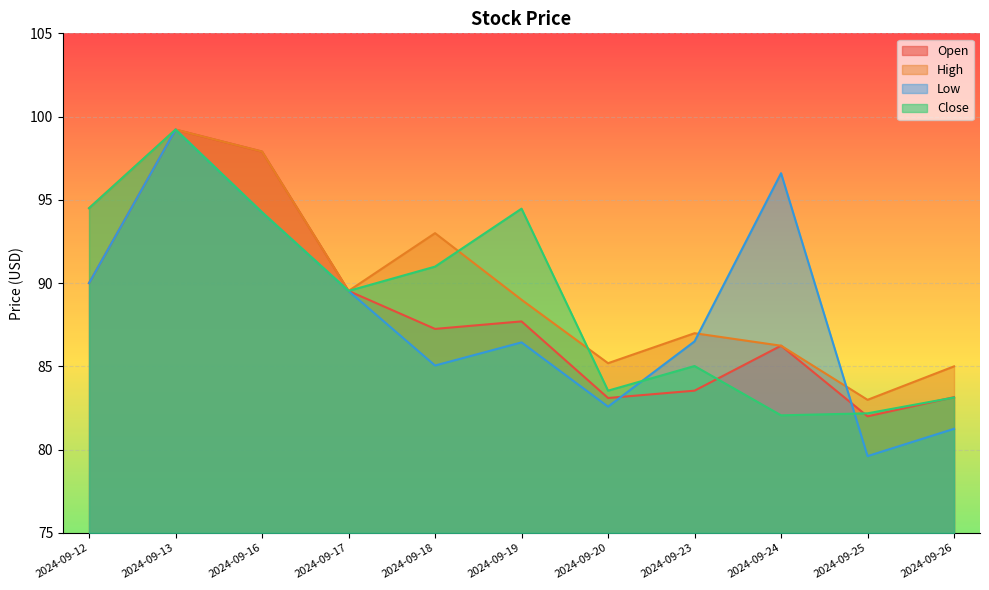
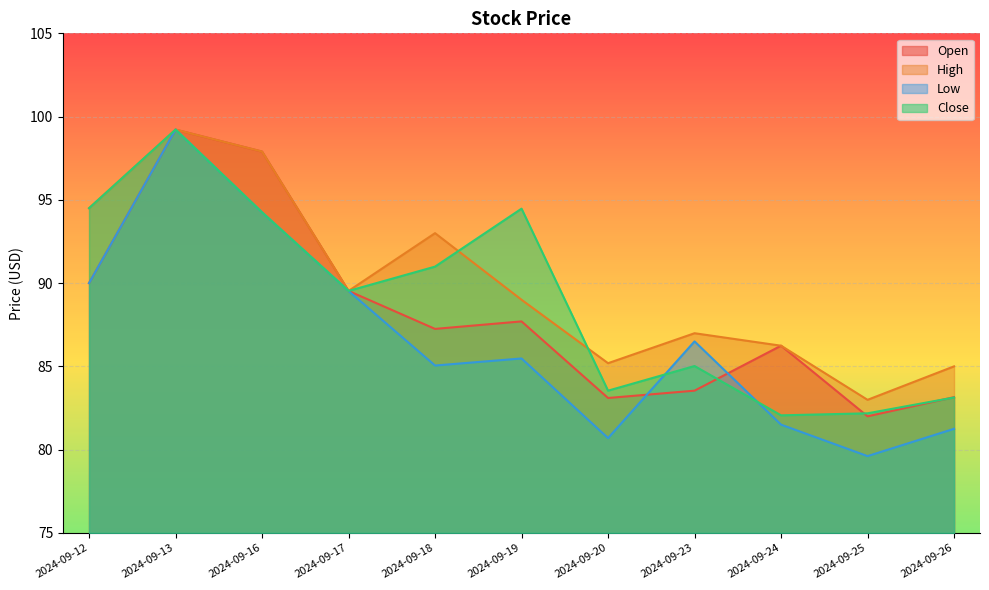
Low, 2024-09-19: 86.4 -> 85.5
Low, 2024-09-20: 82.6 -> 80.7
Low, 2024-09-24: 96.6 -> 81.5
